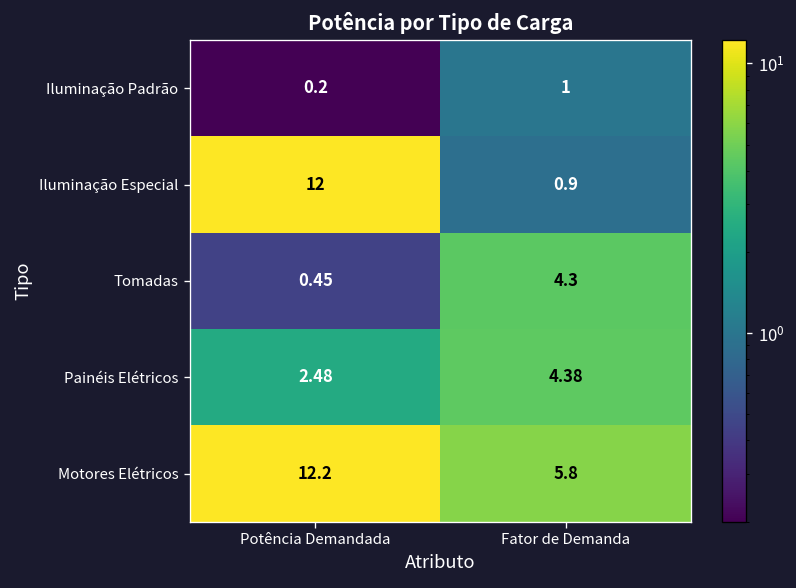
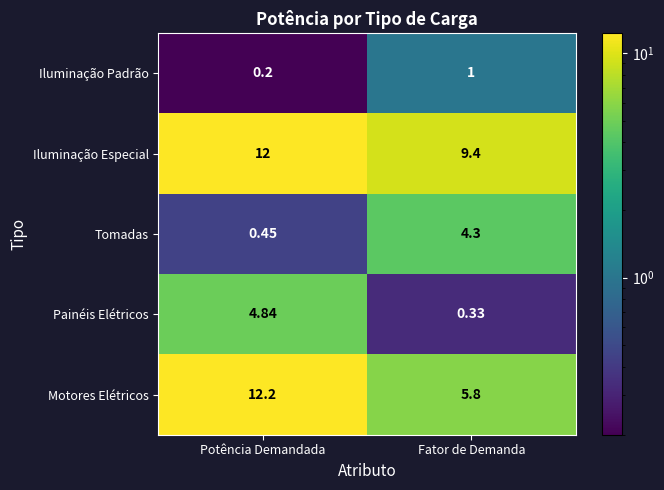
Iluminação Especial, Fator de Demanda: 0.9 -> 9.4
Painéis Elétricos, Potência Demandada: 2.48 -> 4.84
Painéis Elétricos, Fator de Demanda: 4.38 -> 0.33
